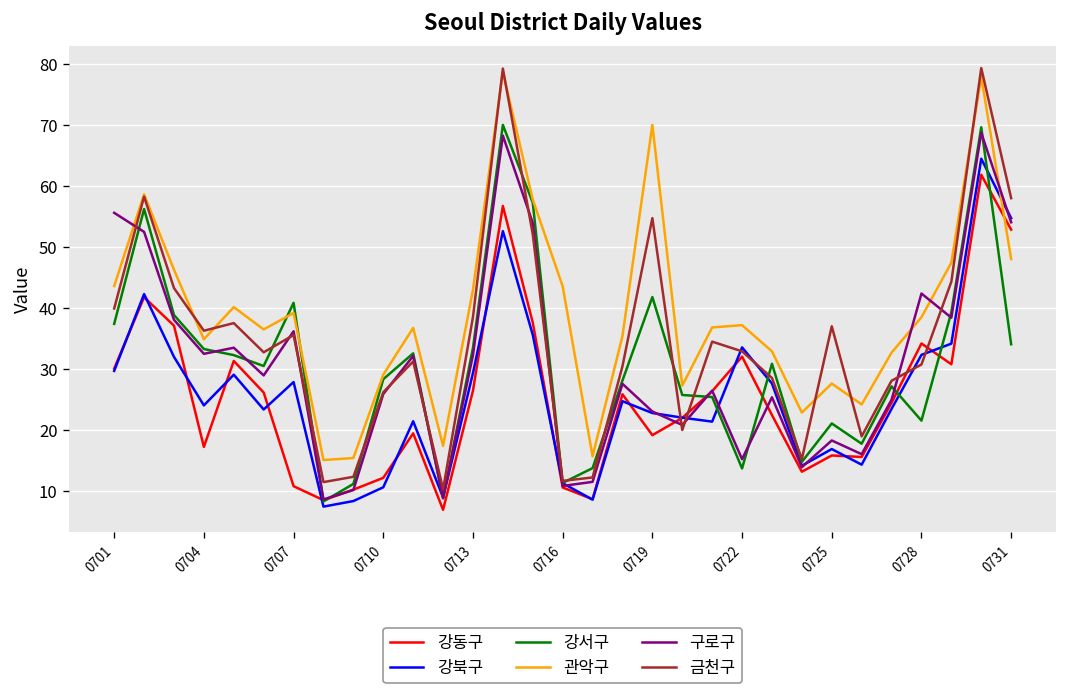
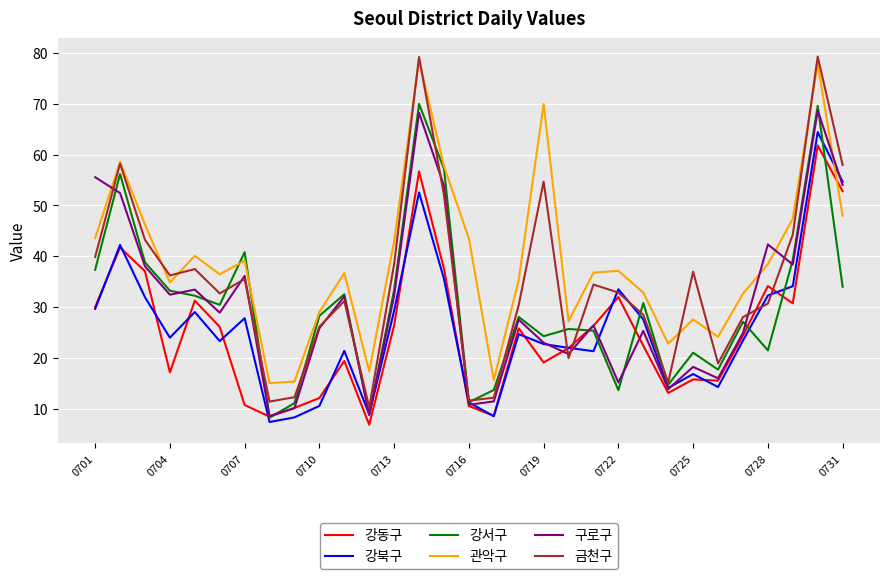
강서구, 0719: 42 -> 24
